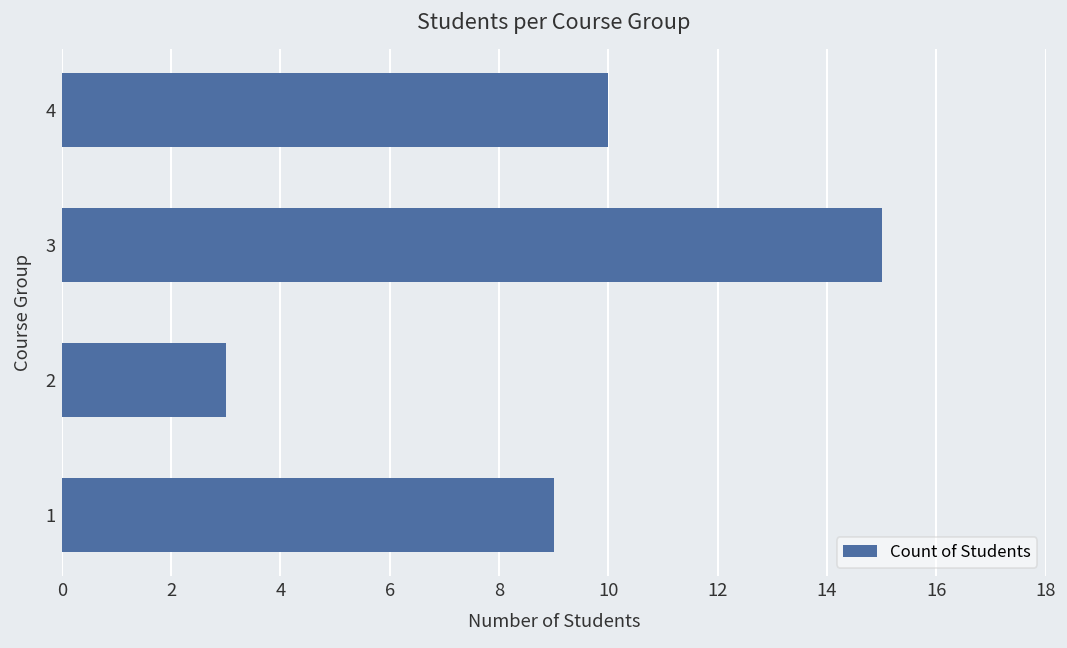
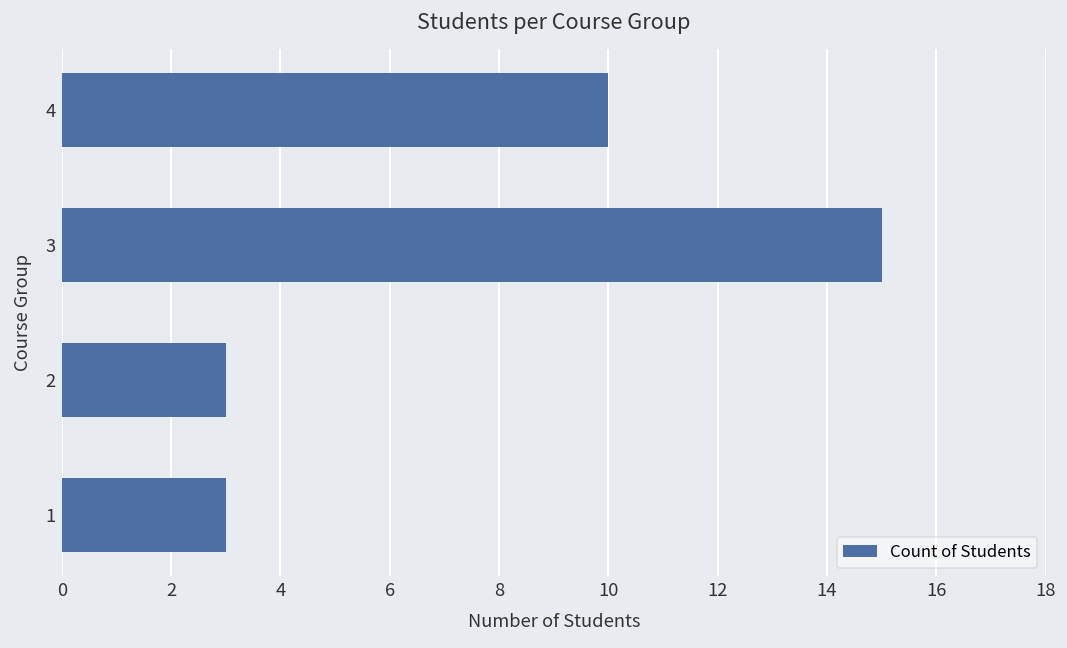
1: 9 -> 3
